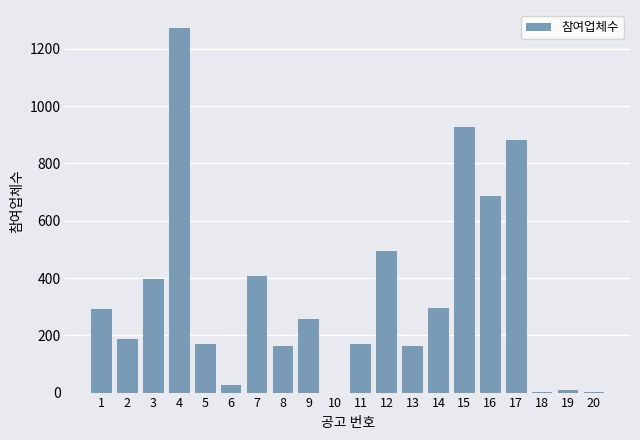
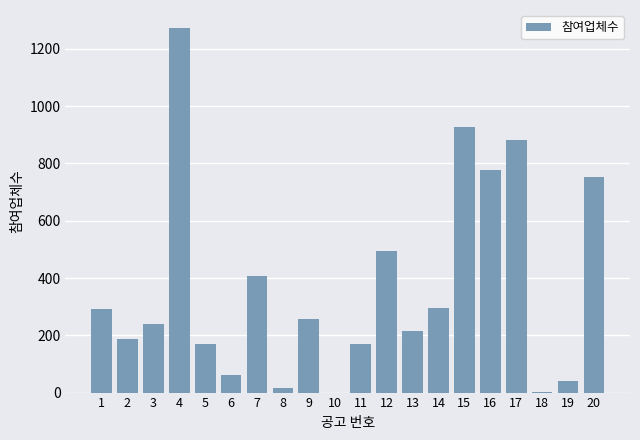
3: 400 -> 240
6: 30 -> 60
8: 160 -> 20
13: 160 -> 220
16: 690 -> 780
19: 10 -> 40
20: 0 -> 750
